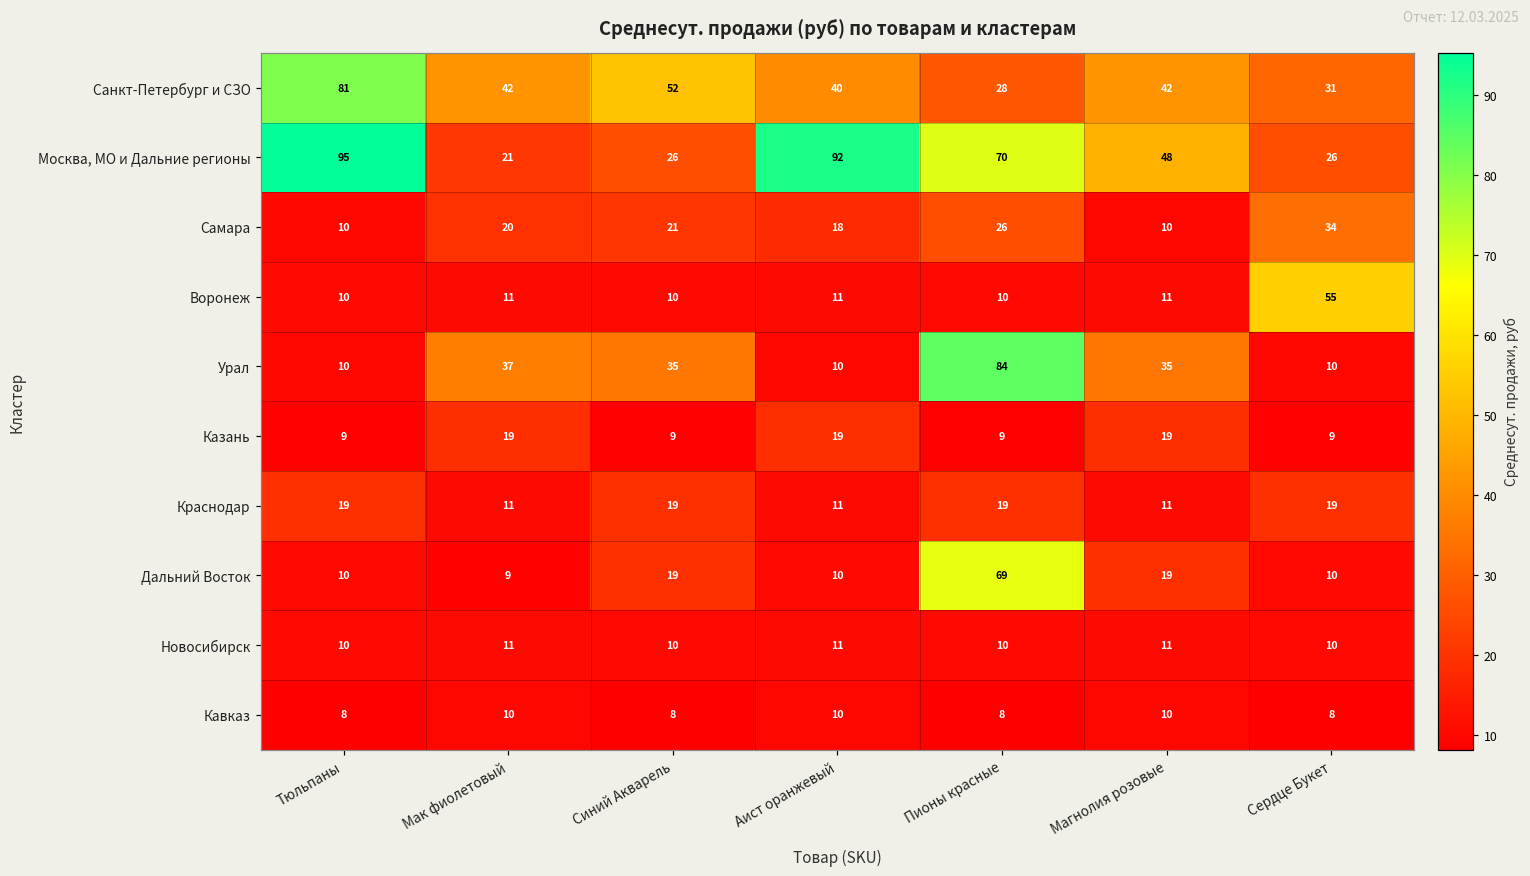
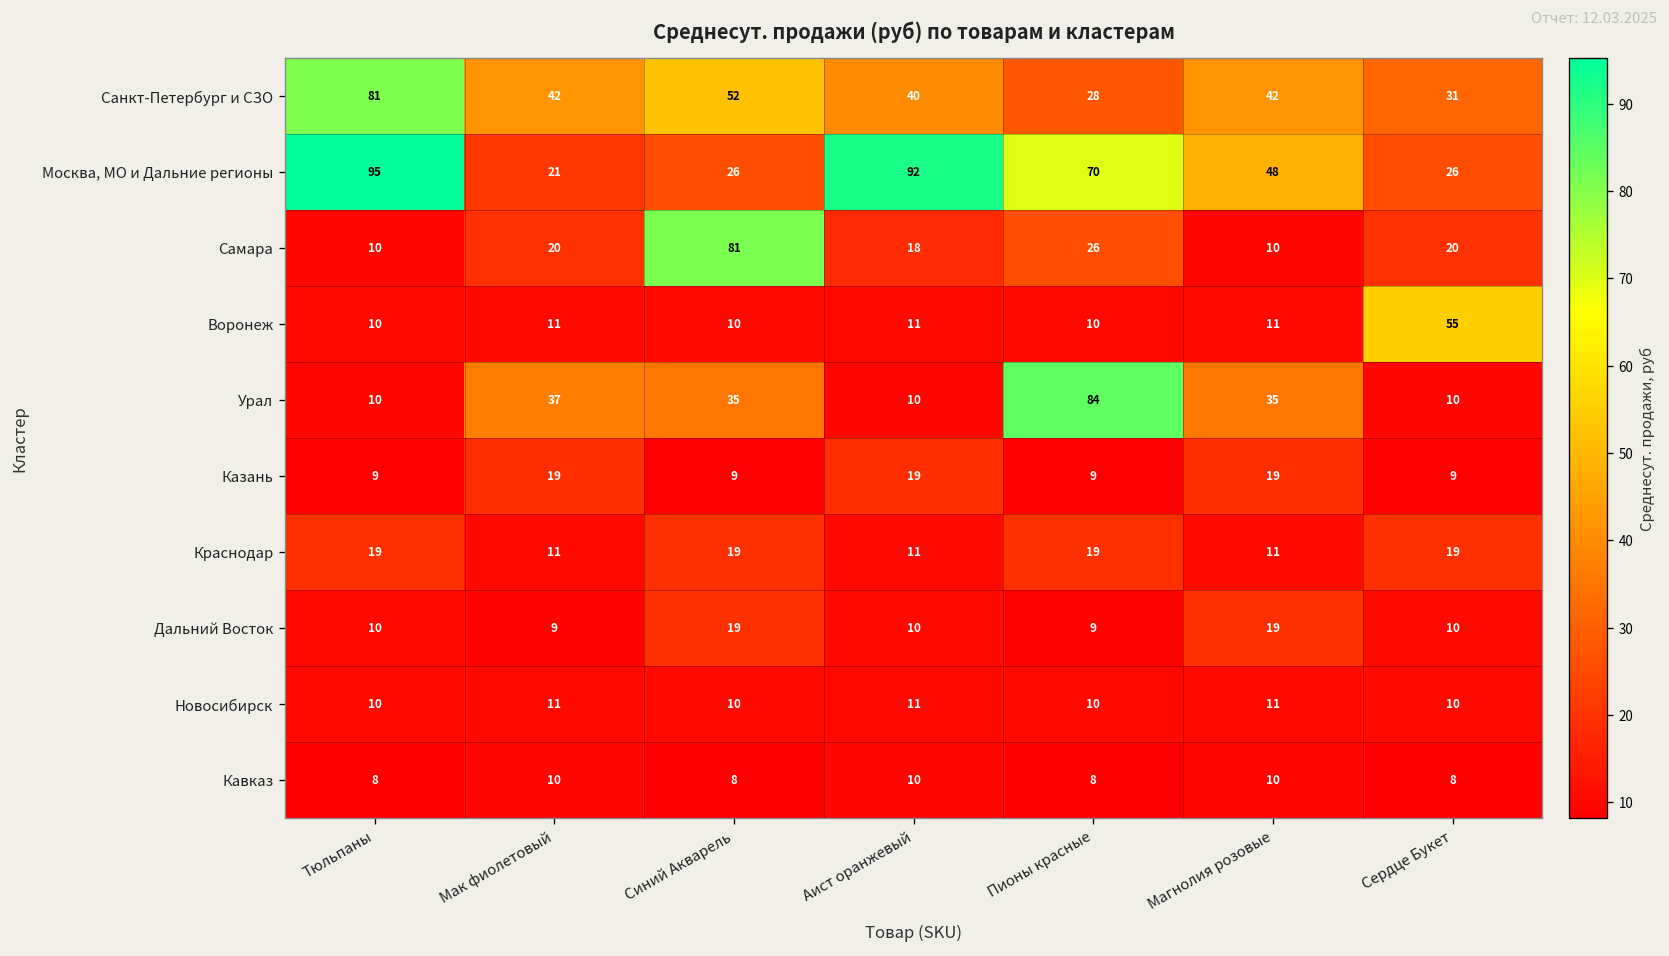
Самара, Синий Акварель: 21 -> 81
Самара, Сердце Букет: 34 -> 20
Дальний Восток, Пионы красные: 69 -> 9
